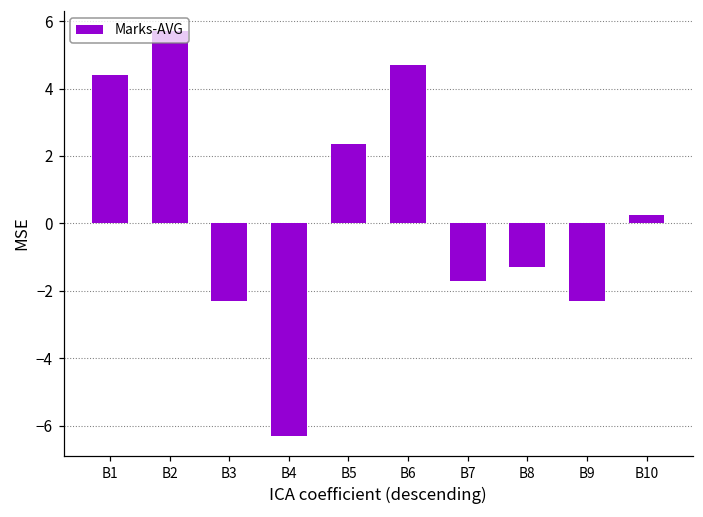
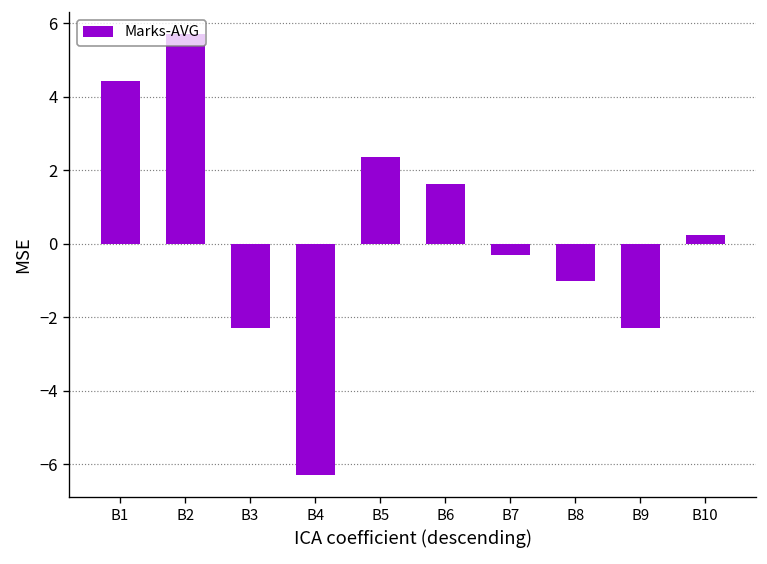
B6: 4.7 -> 1.6
B7: -1.7 -> -0.3
B8: -1.3 -> -1.0
